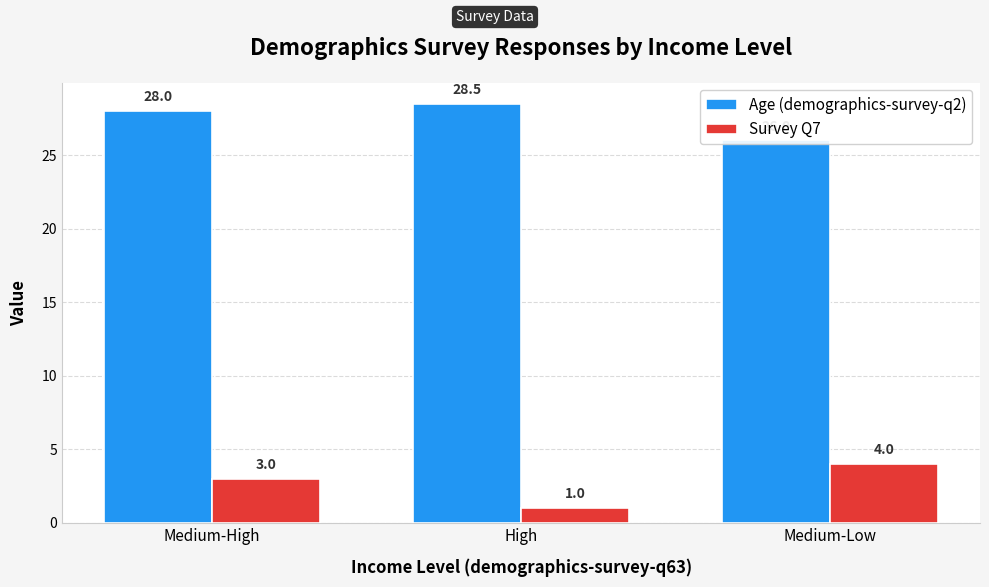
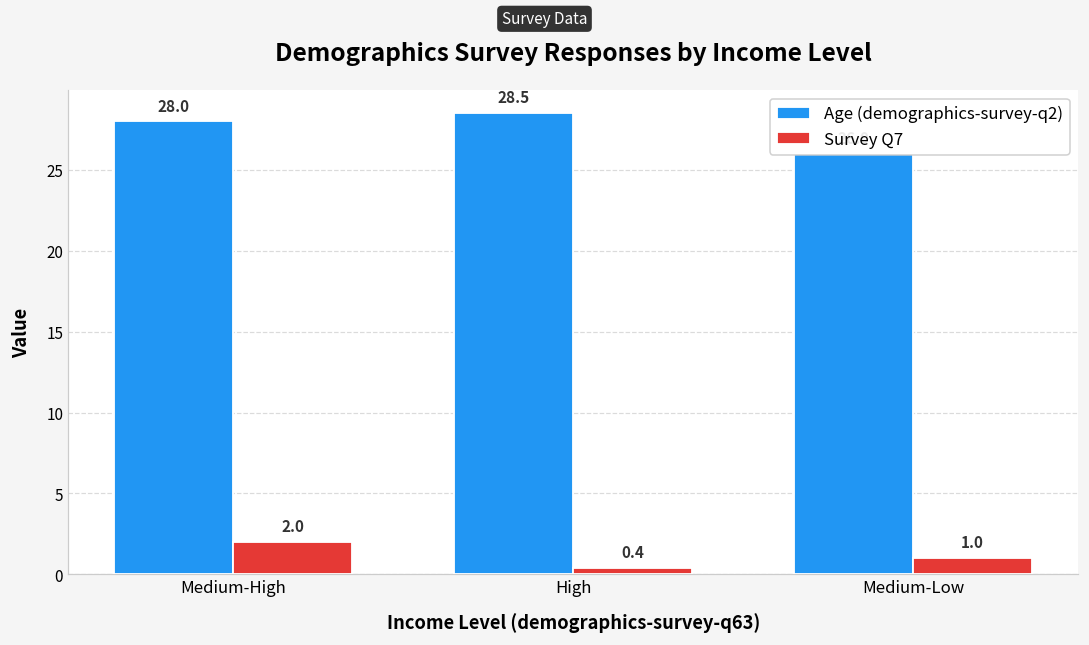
Survey Q7, Medium-High: 3.0 -> 2.0
Survey Q7, High: 1.0 -> 0.4
Survey Q7, Medium-Low: 4.0 -> 1.0
